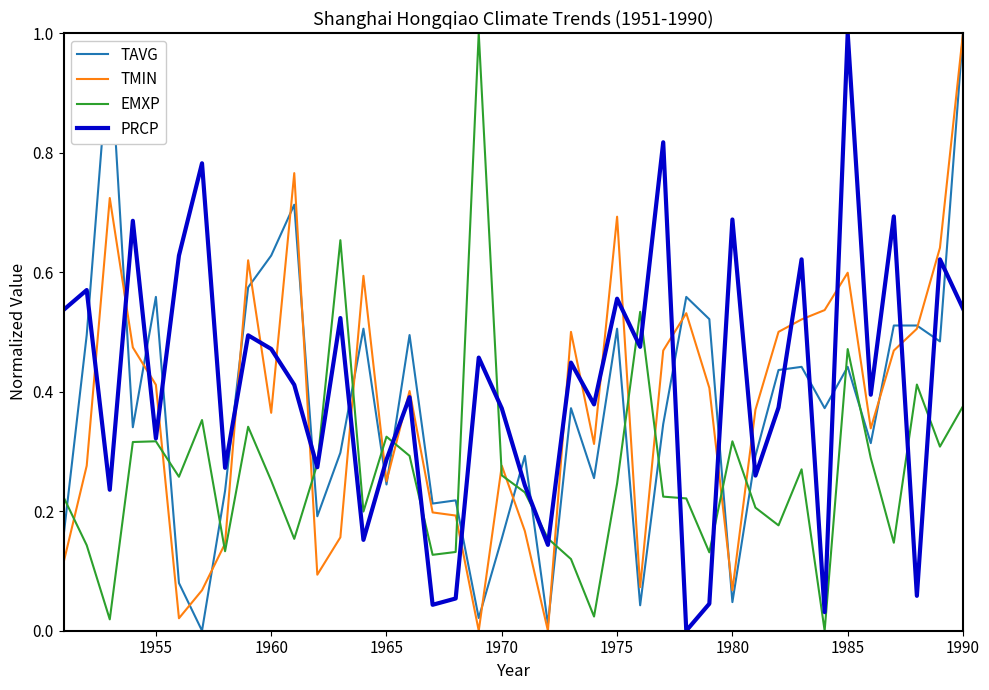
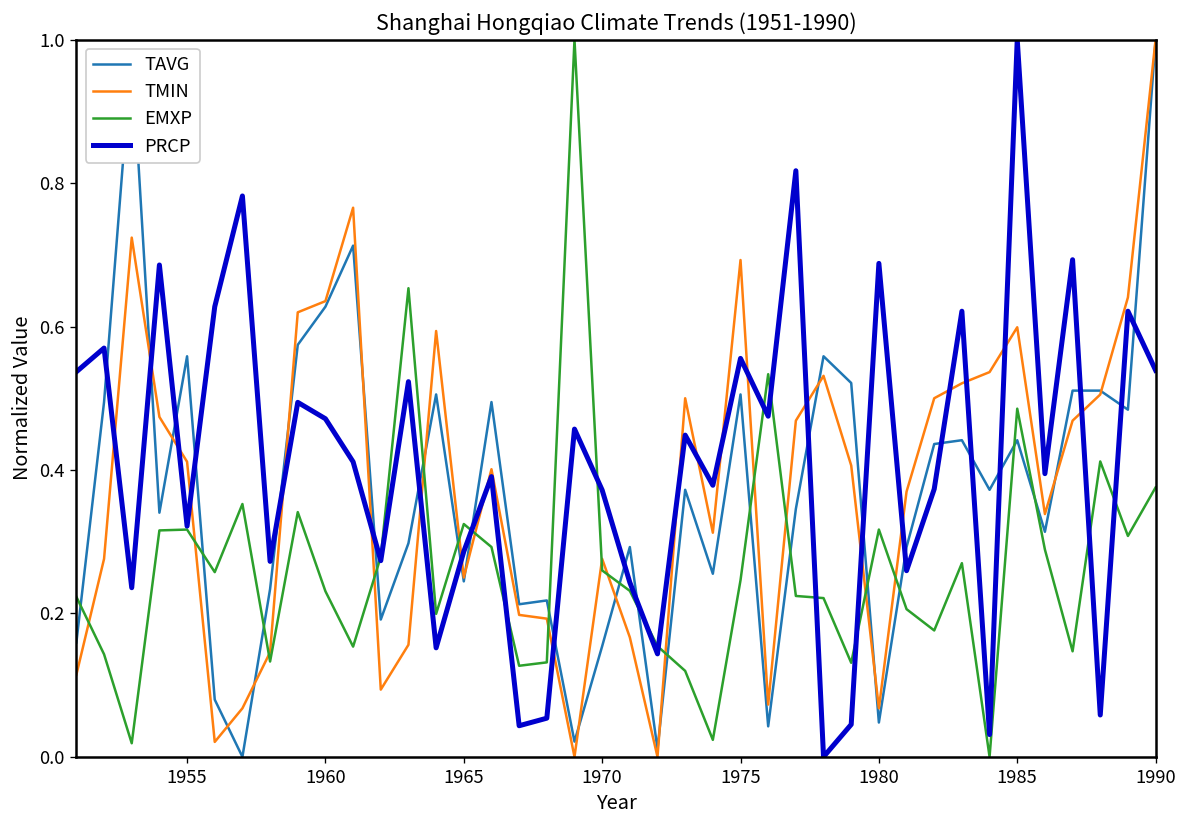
TMIN, 1960: 0.36 -> 0.64
EMXP, 1960: 0.25 -> 0.23
EMXP, 1985: 0.47 -> 0.49
